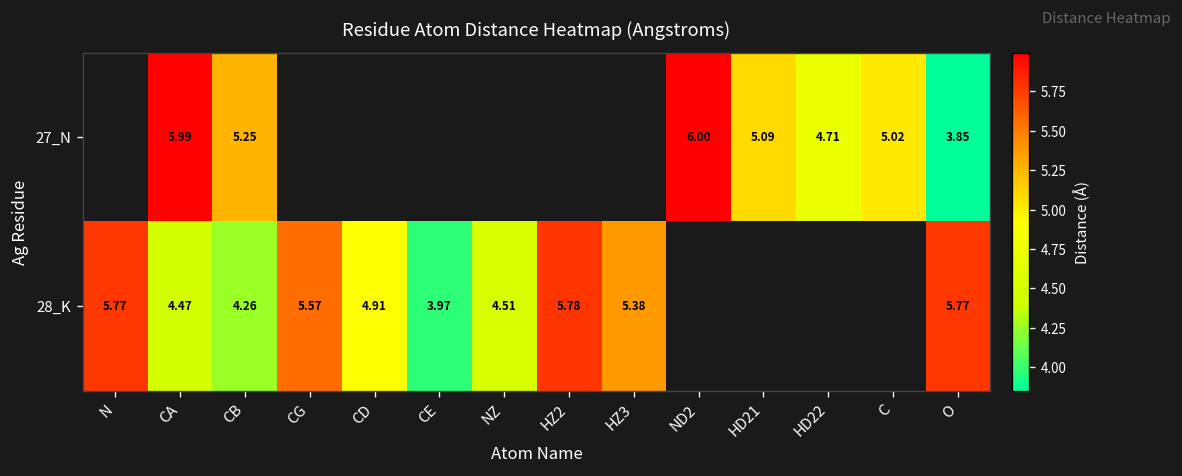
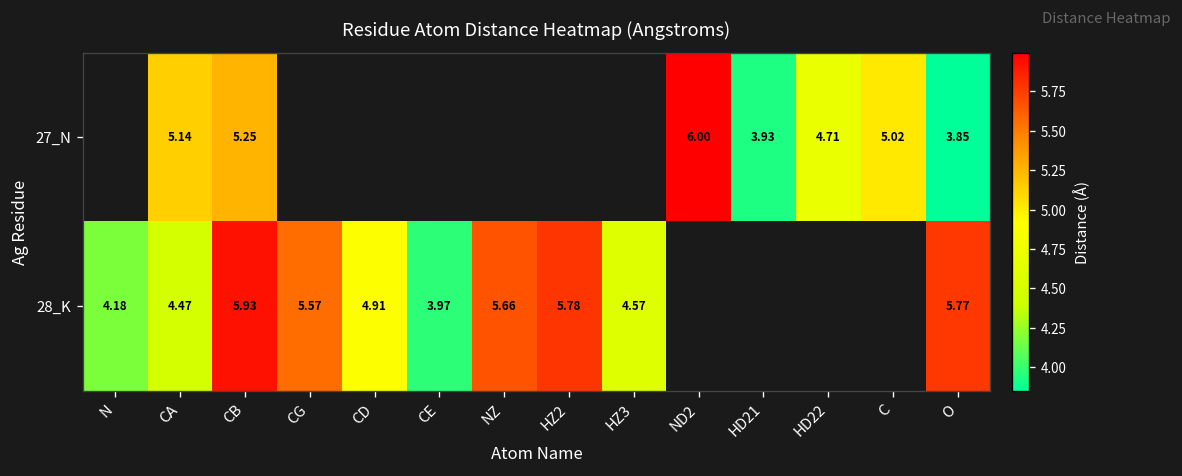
27_N, CA: 5.99 -> 5.14
27_N, HD21: 5.09 -> 3.93
28_K, N: 5.77 -> 4.18
28_K, CB: 4.26 -> 5.93
28_K, NZ: 4.51 -> 5.66
28_K, HZ3: 5.38 -> 4.57
